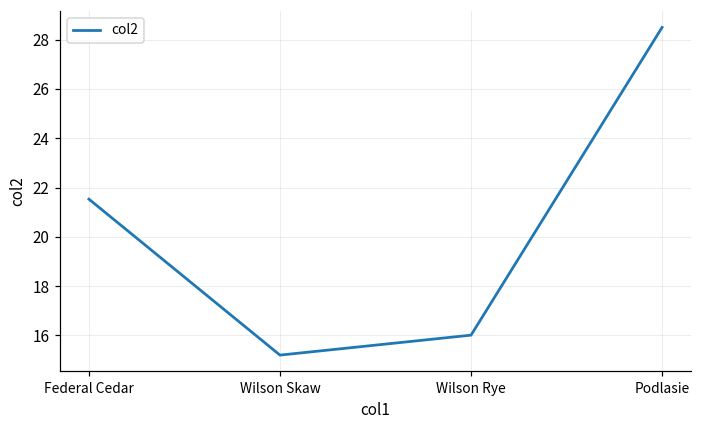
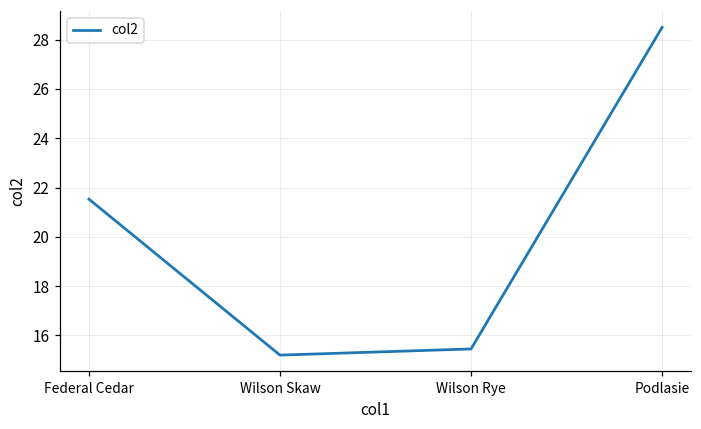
Wilson Rye: 16.0 -> 15.5
